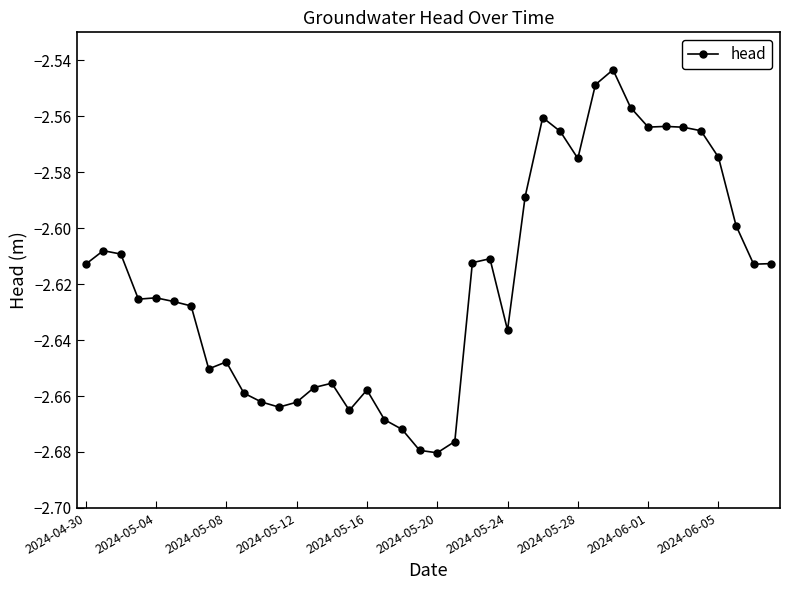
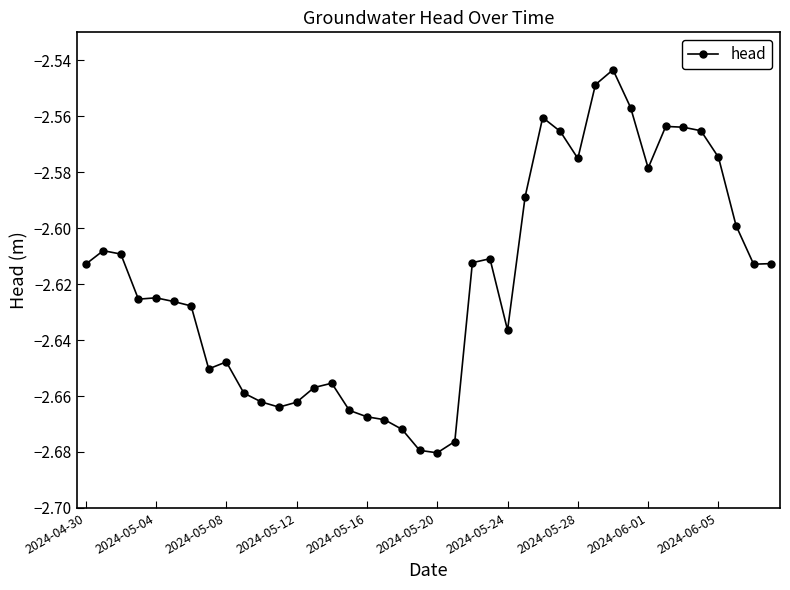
2024-05-16: -2.658 -> -2.667
2024-06-01: -2.564 -> -2.579
